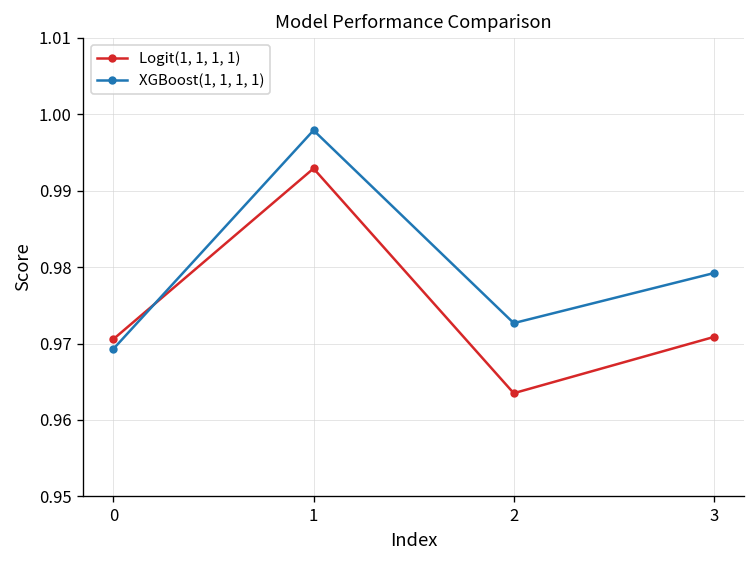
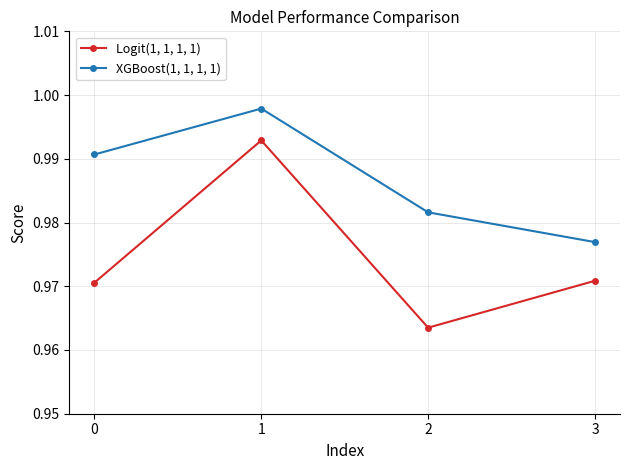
XGBoost(1, 1, 1, 1), 0: 0.969 -> 0.991
XGBoost(1, 1, 1, 1), 2: 0.973 -> 0.982
XGBoost(1, 1, 1, 1), 3: 0.979 -> 0.977
